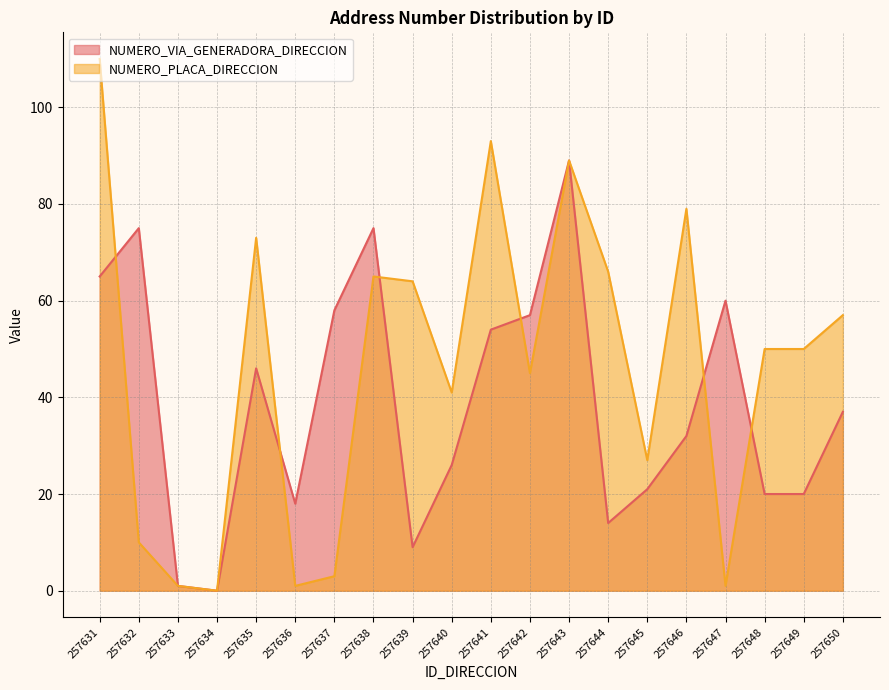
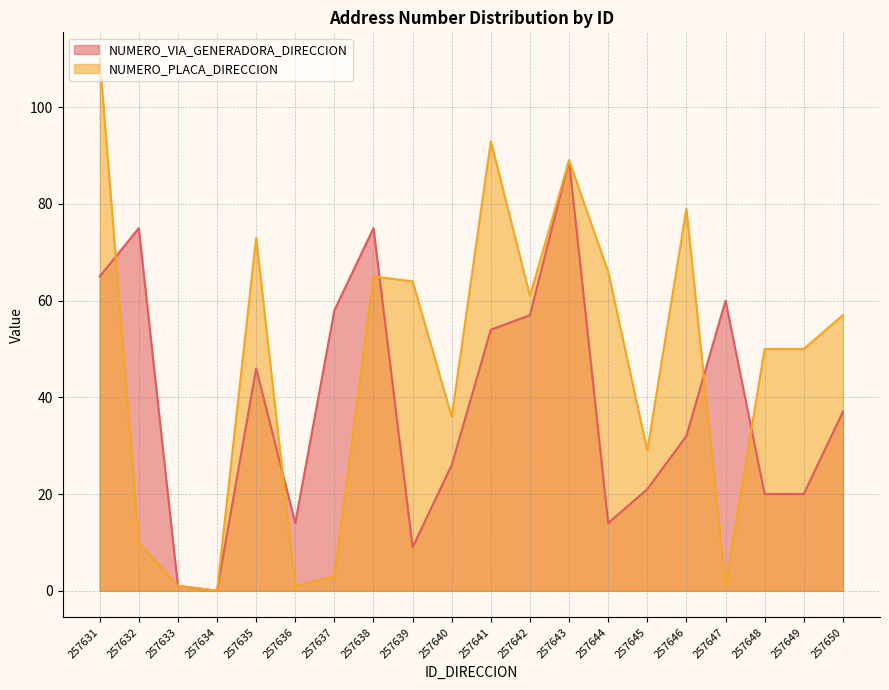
NUMERO_VIA_GENERADORA_DIRECCION, 257636: 18 -> 14
NUMERO_PLACA_DIRECCION, 257640: 41 -> 36
NUMERO_PLACA_DIRECCION, 257642: 45 -> 61
NUMERO_PLACA_DIRECCION, 257645: 27 -> 29
